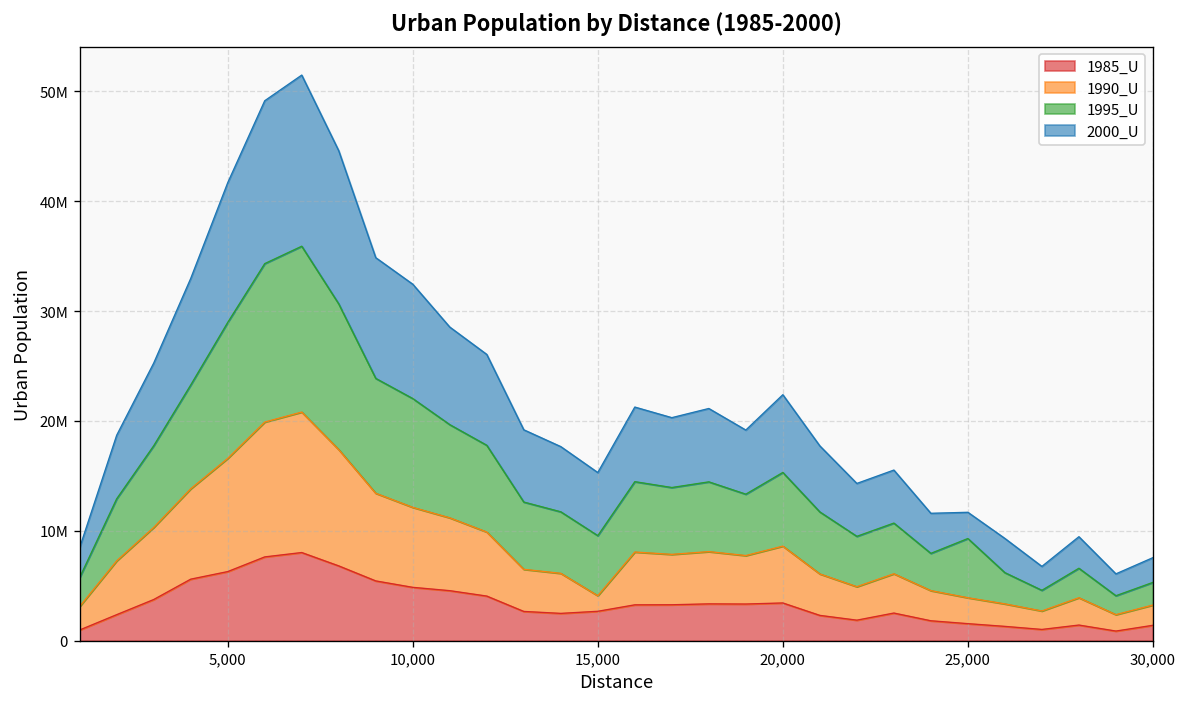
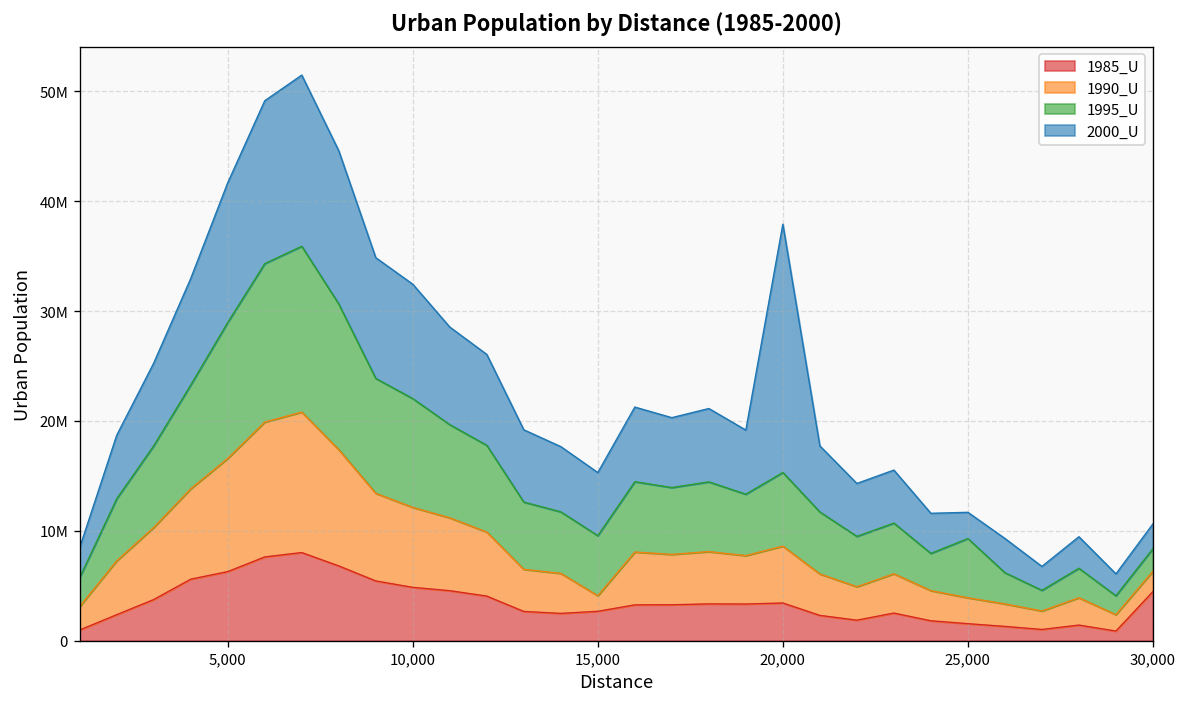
2000_U, 20,000: 7000000 -> 23000000
1985_U, 30,000: 1000000 -> 4000000
